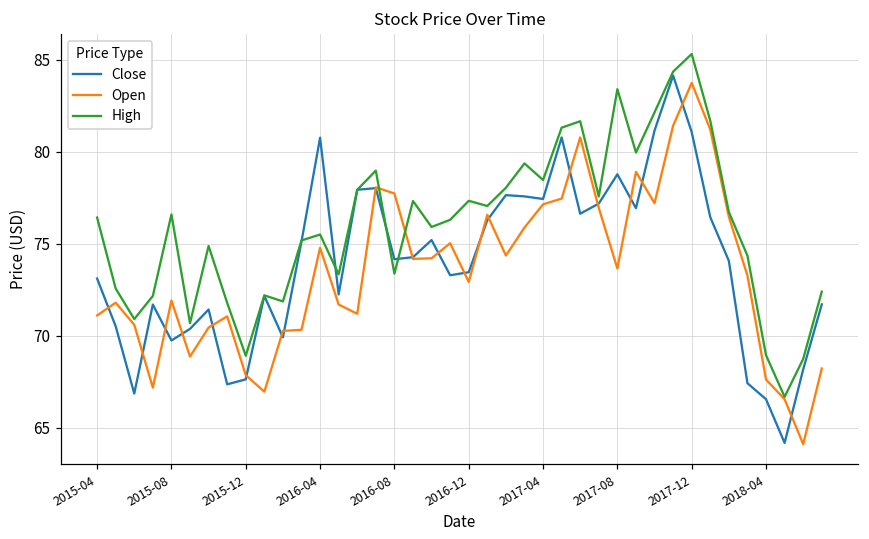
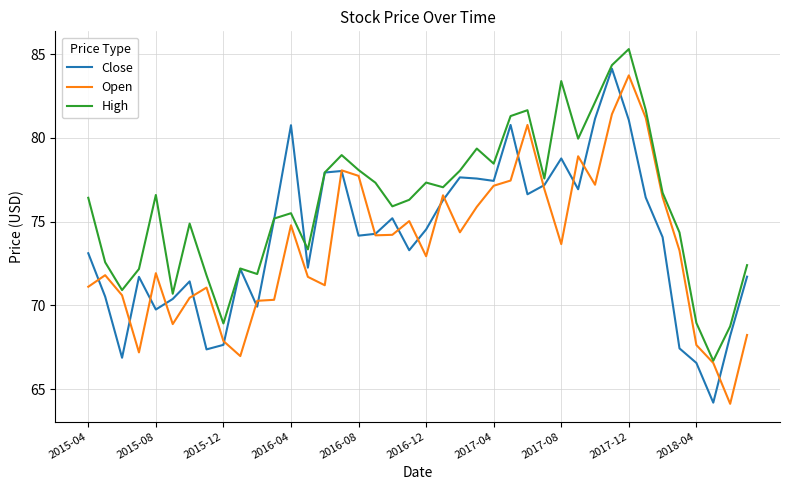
High, 2016-08: 73.4 -> 78.1
Close, 2016-12: 73.5 -> 74.5
